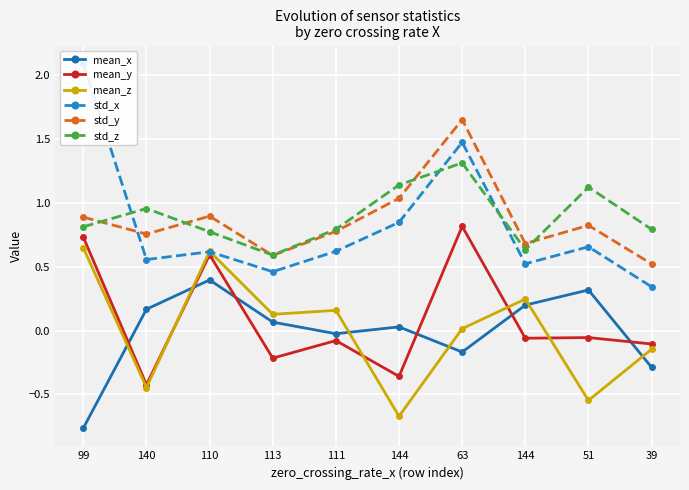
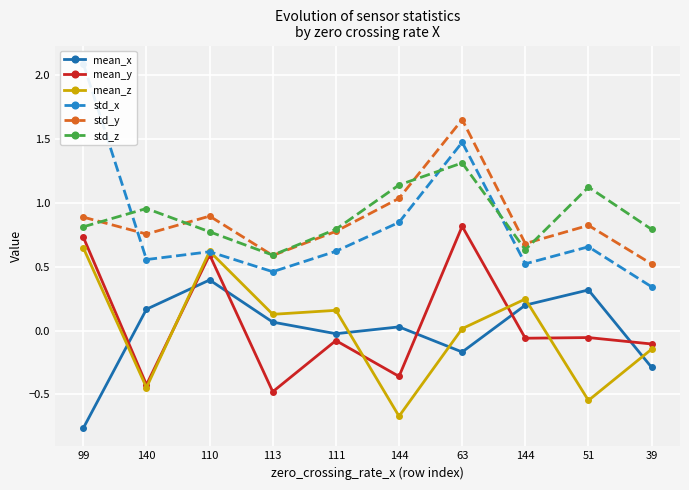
mean_y, 113: -0.22 -> -0.48
